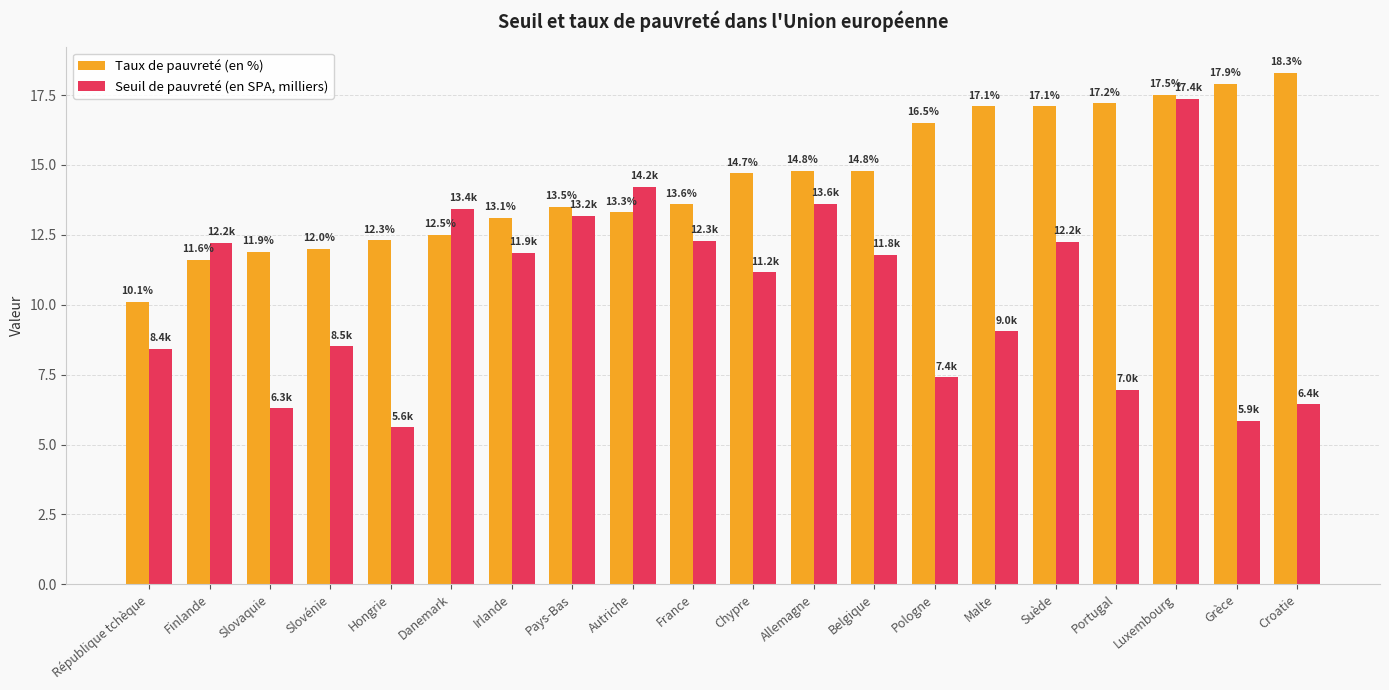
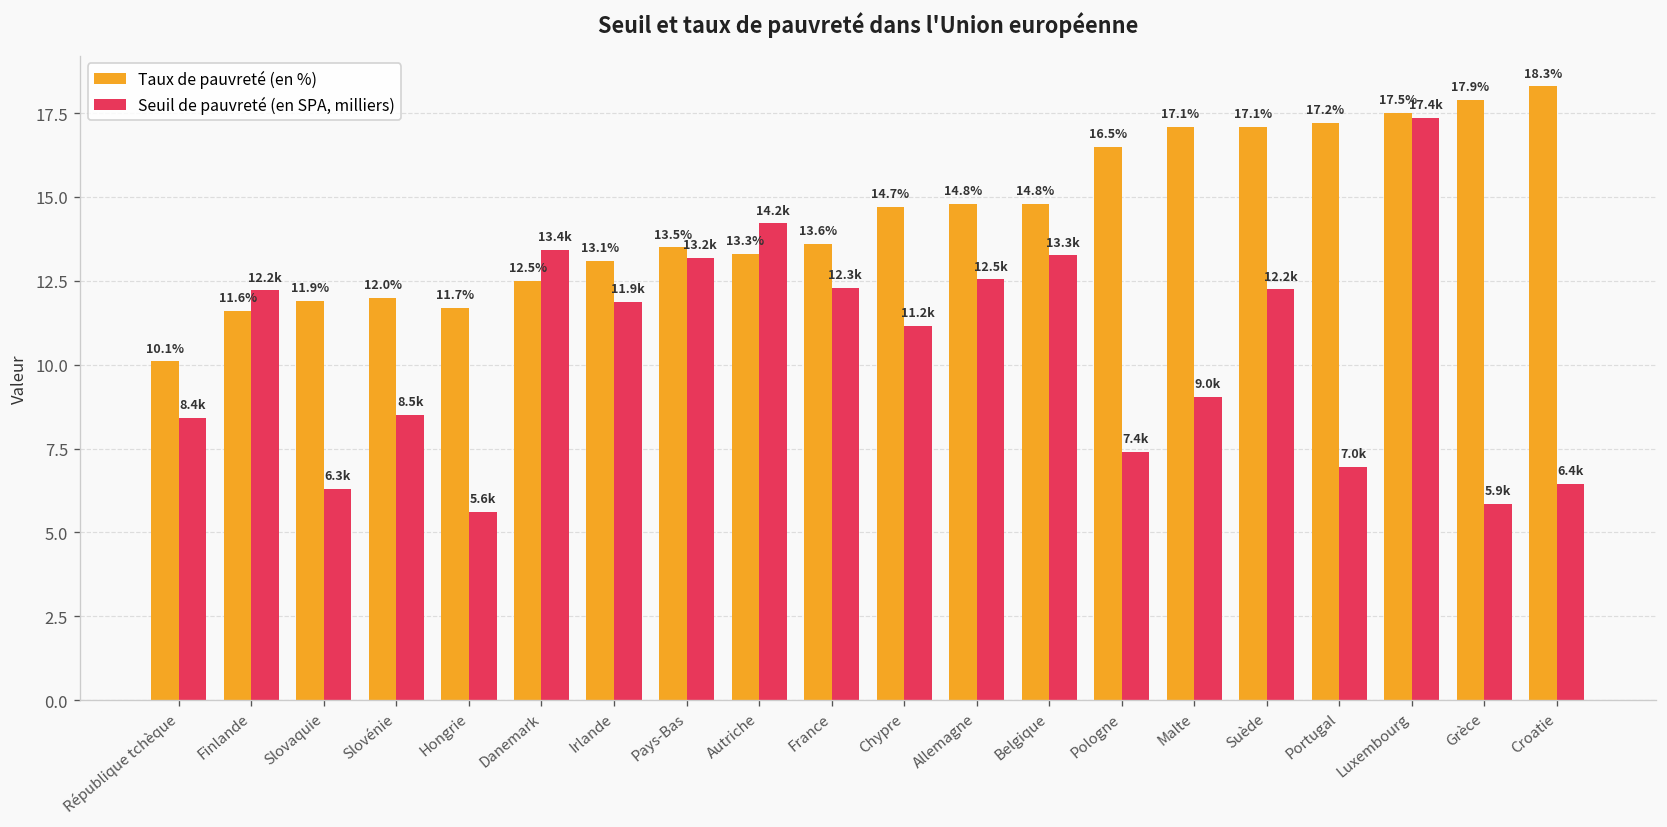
Taux de pauvreté (en %), Hongrie: 12.3% -> 11.7%
Seuil de pauvreté (en SPA, milliers), Allemagne: 13.6k -> 12.5k
Seuil de pauvreté (en SPA, milliers), Belgique: 11.8k -> 13.3k
